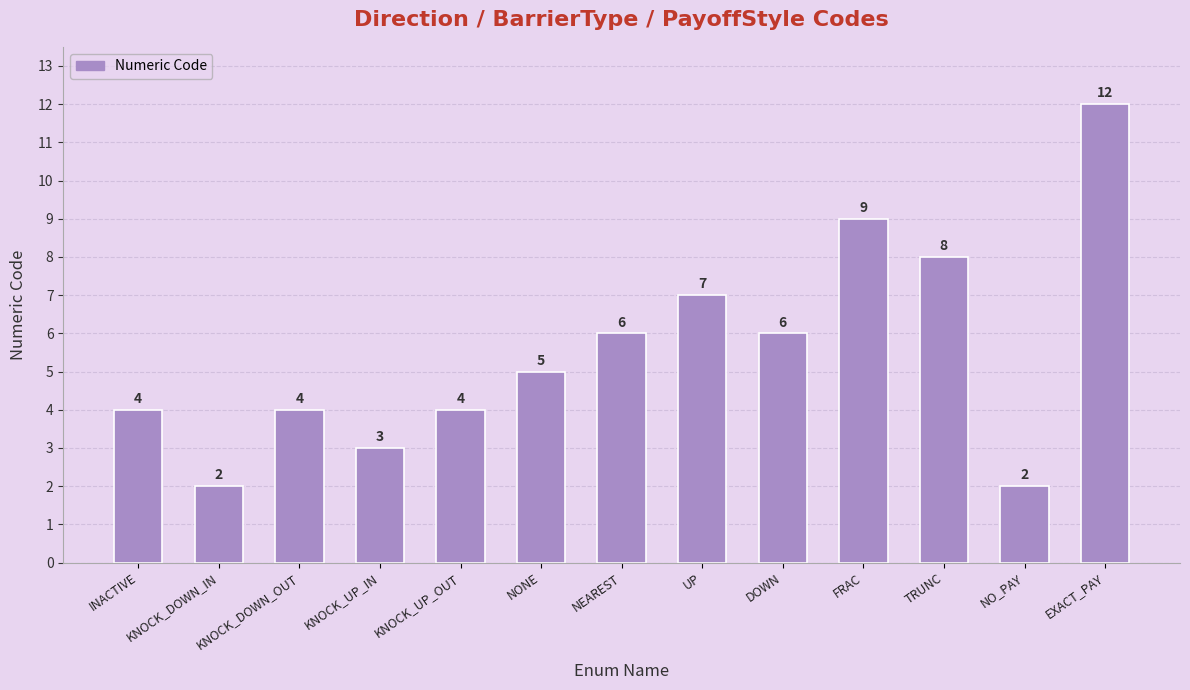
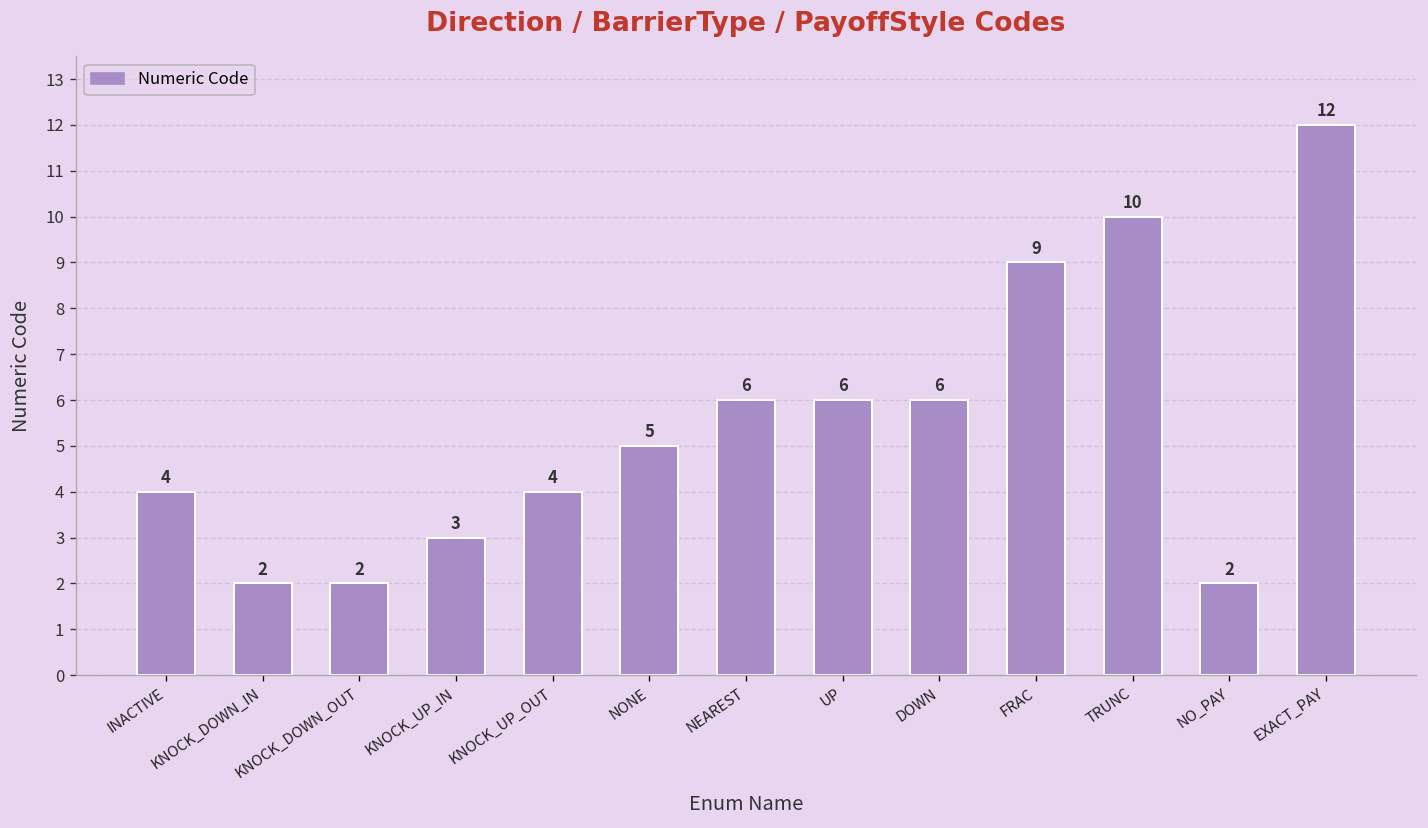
KNOCK_DOWN_OUT: 4 -> 2
UP: 7 -> 6
TRUNC: 8 -> 10
